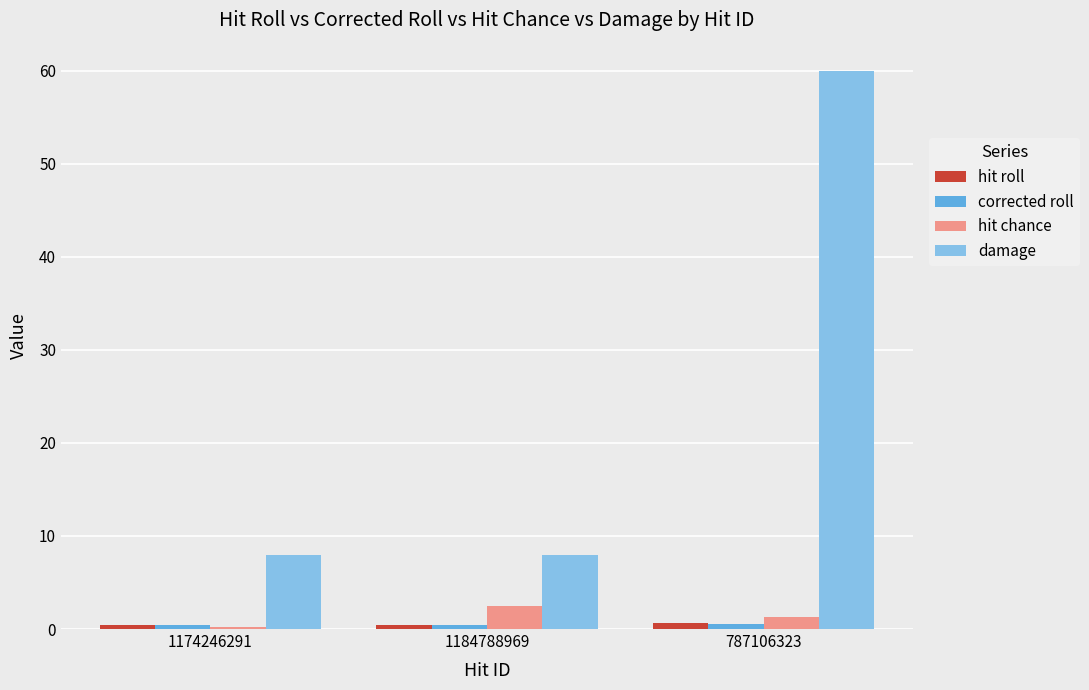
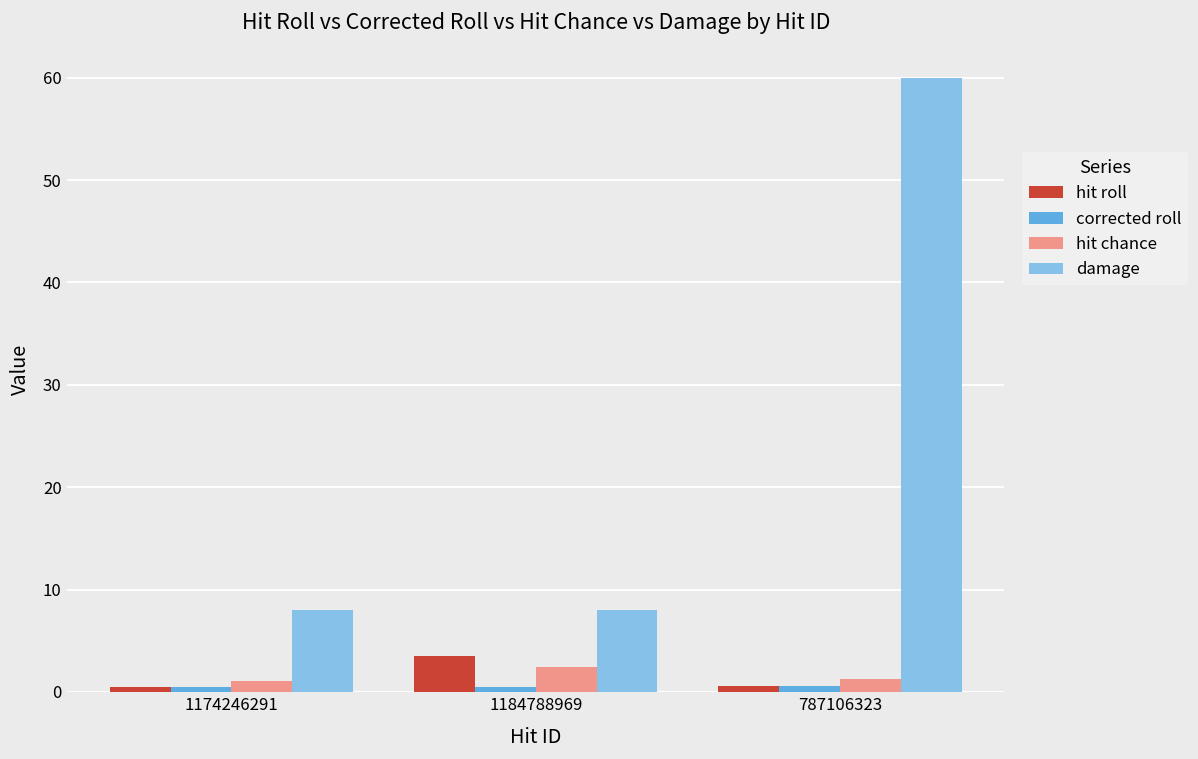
hit chance, 1174246291: 0 -> 1
hit roll, 1184788969: 0 -> 4
